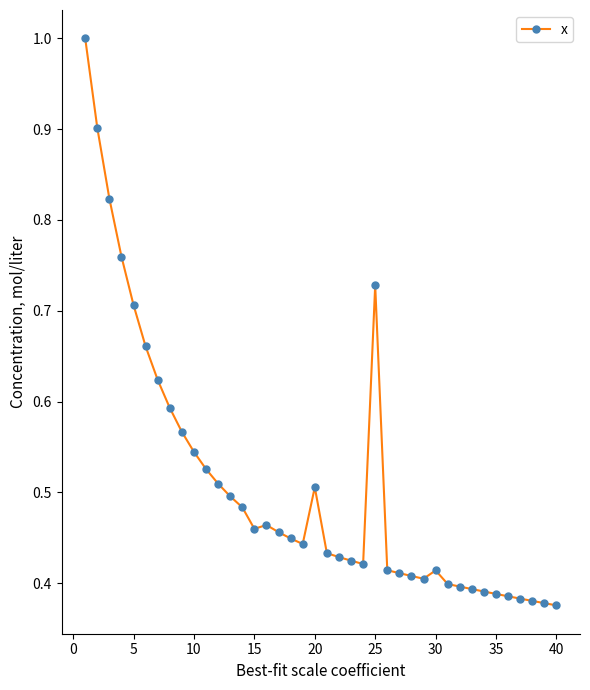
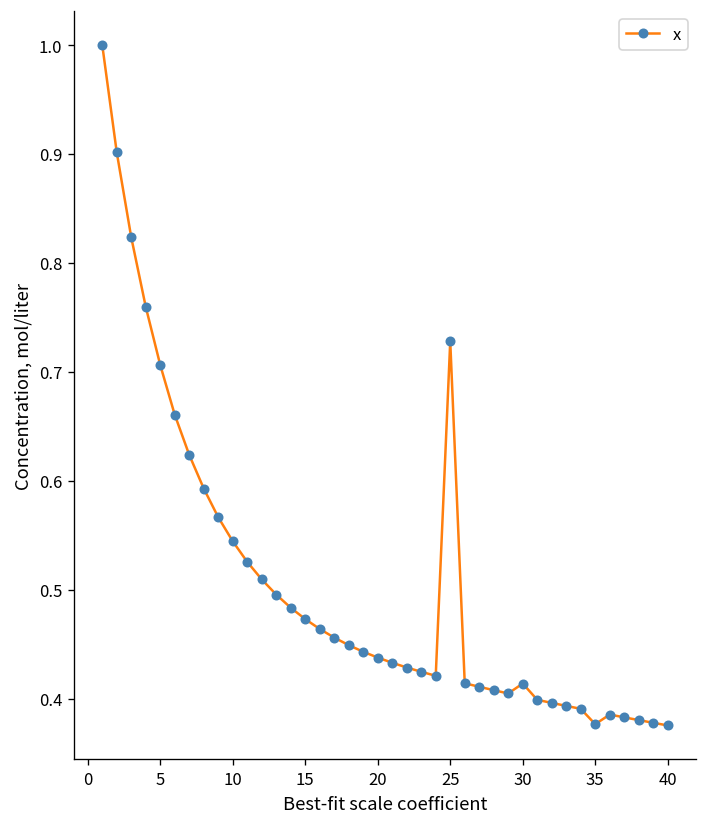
15: 0.46 -> 0.47
20: 0.51 -> 0.44
35: 0.39 -> 0.38
